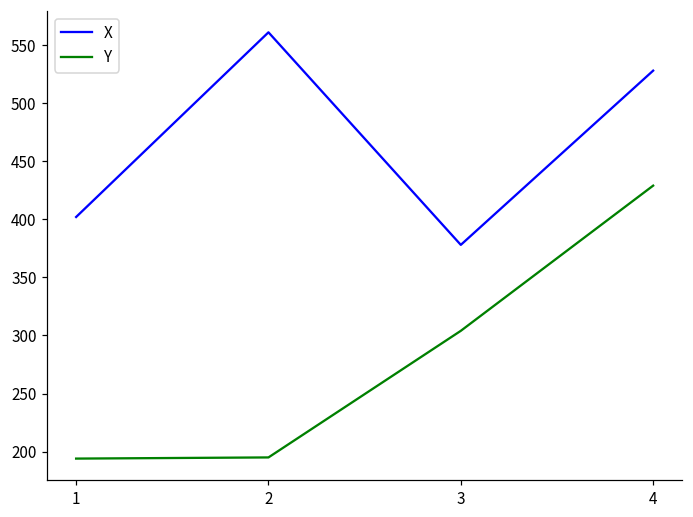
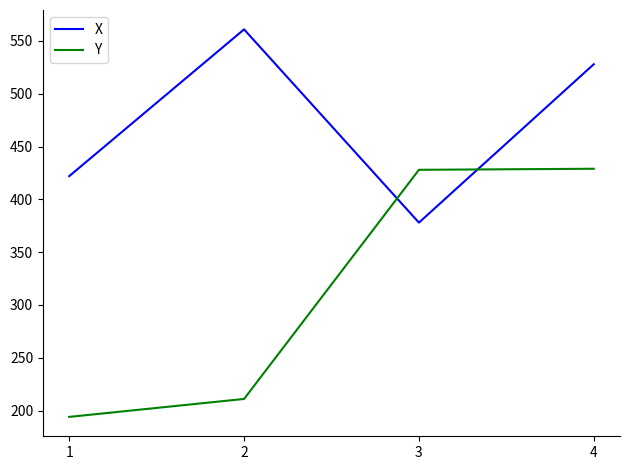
X, 1: 402 -> 422
Y, 2: 195 -> 211
Y, 3: 304 -> 428
